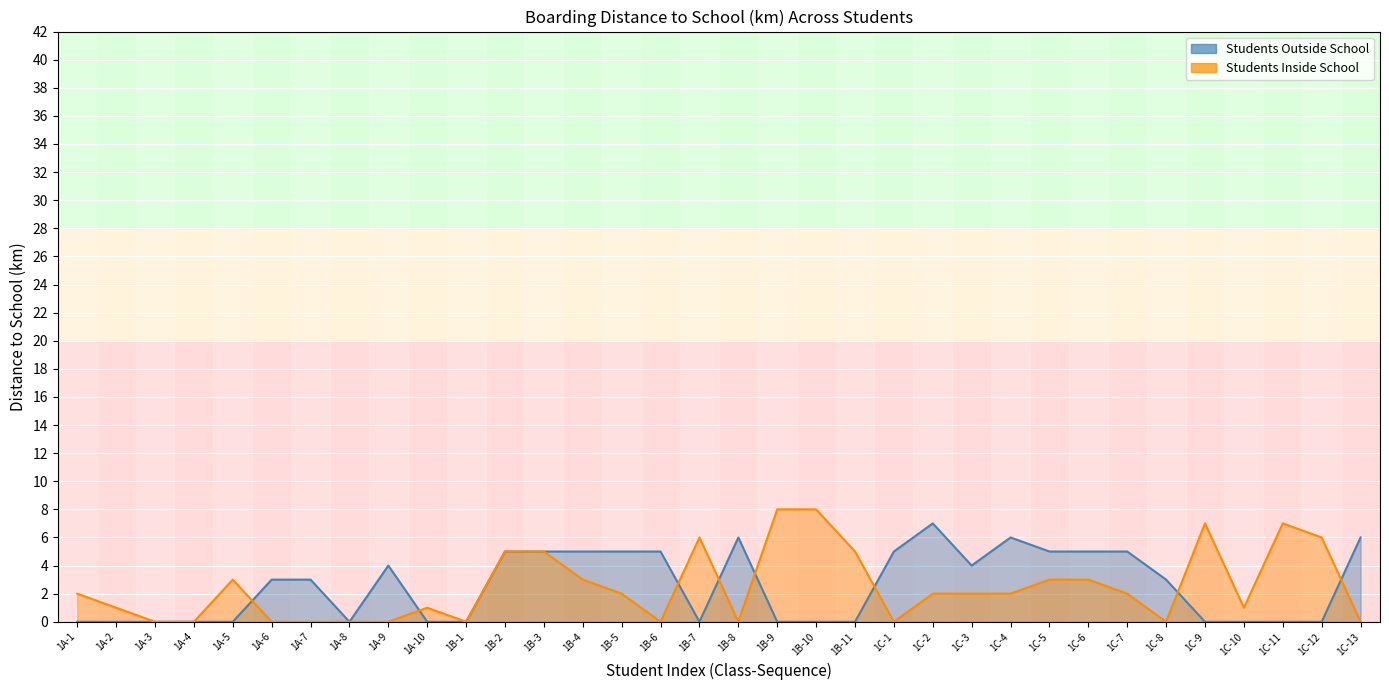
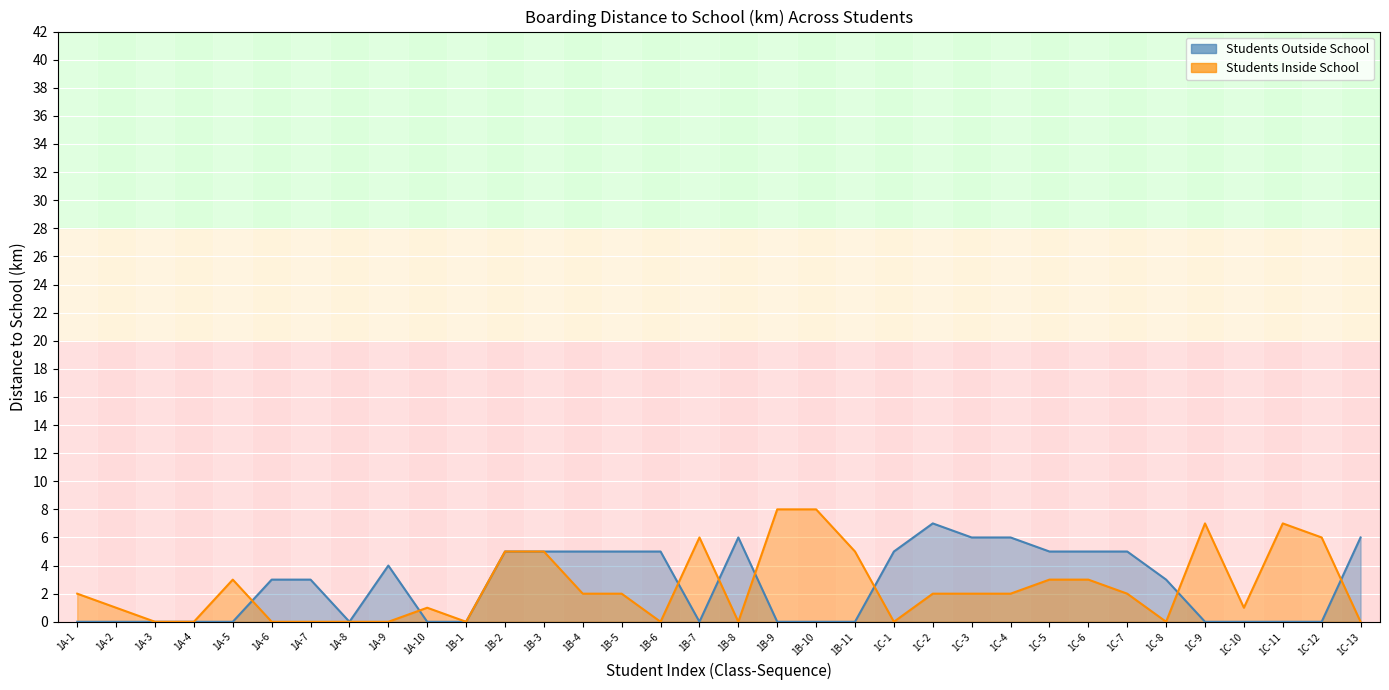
Students Inside School, 1B-4: 3 -> 2
Students Outside School, 1C-3: 4 -> 6
